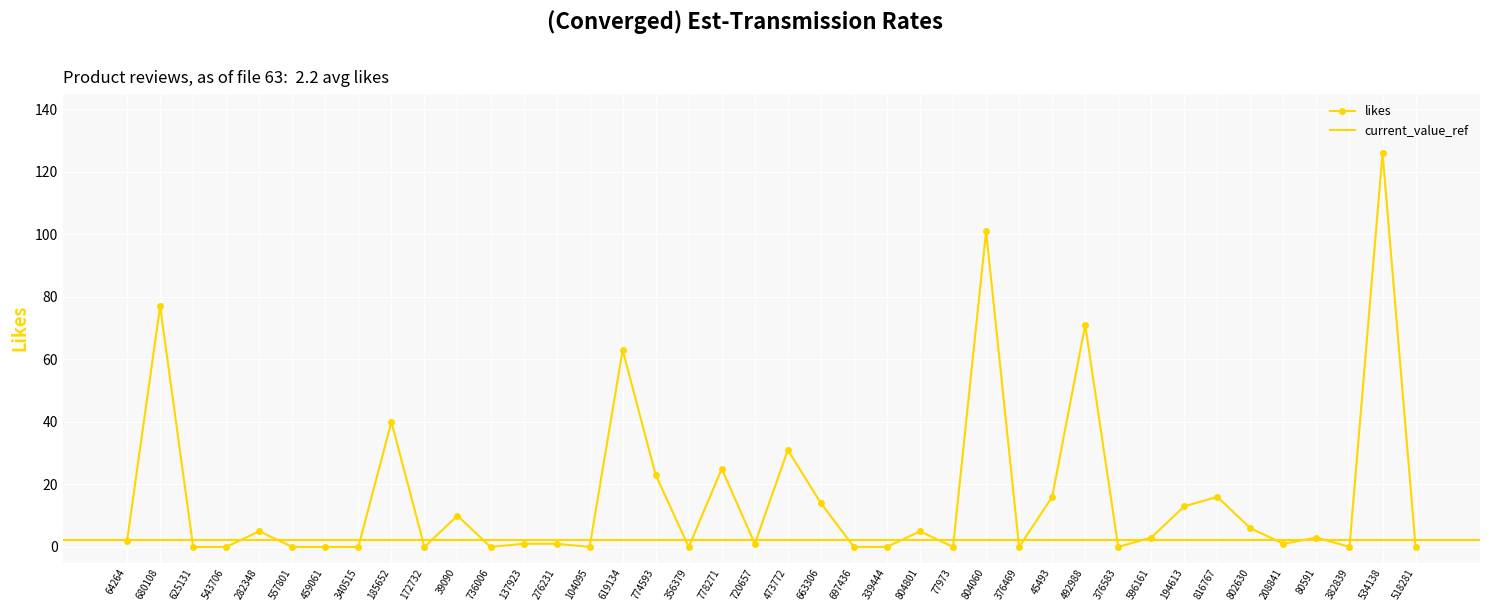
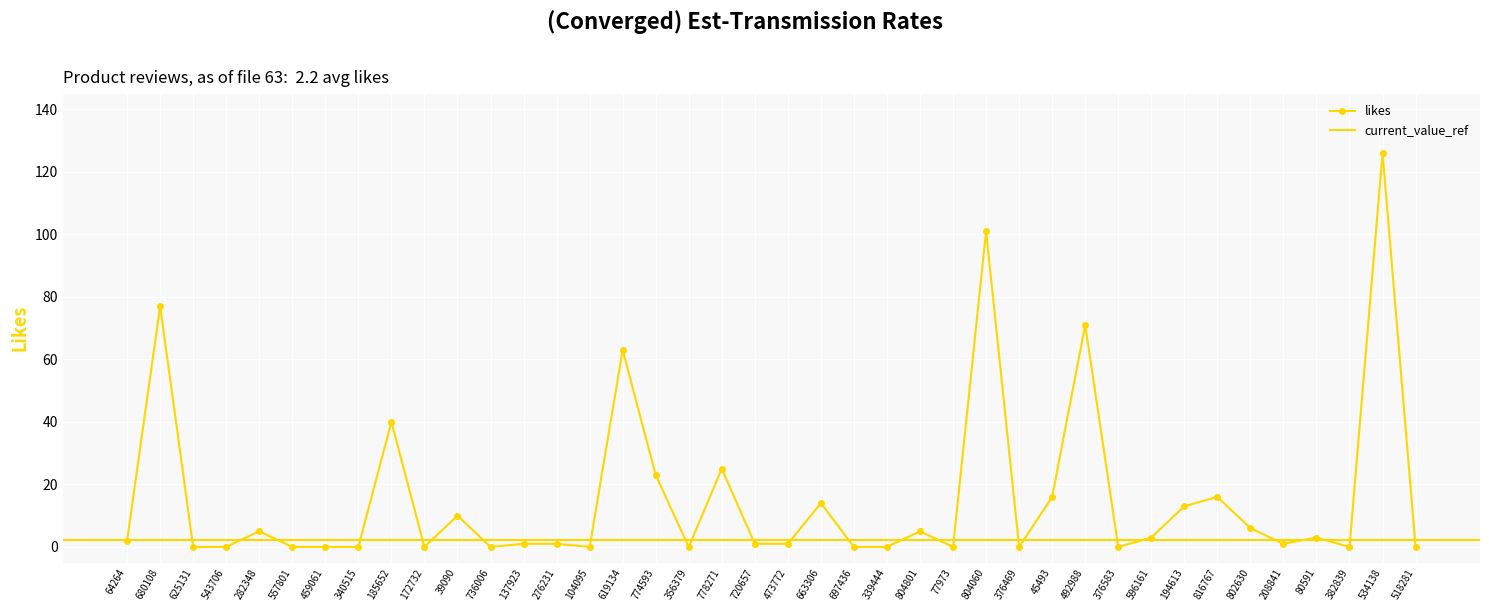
473772: 31 -> 1
